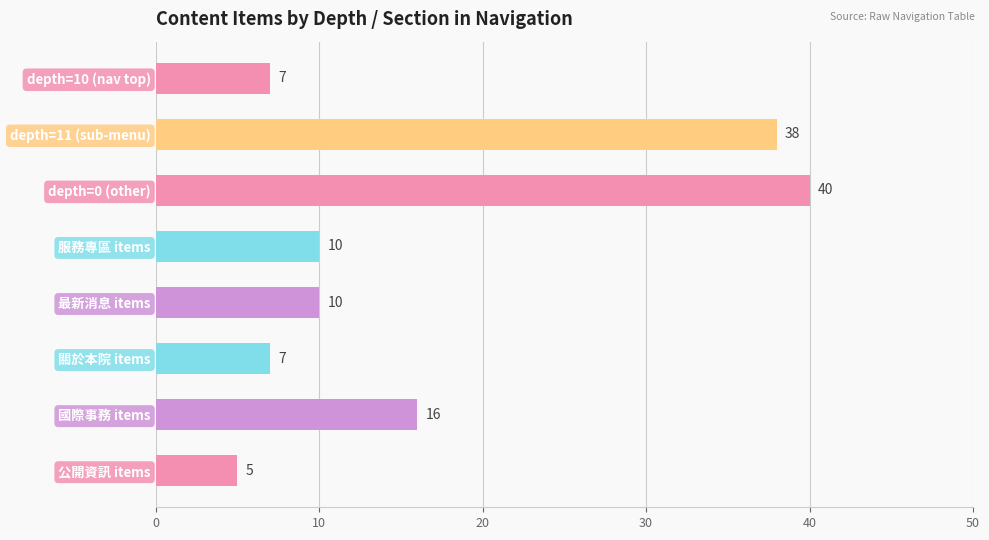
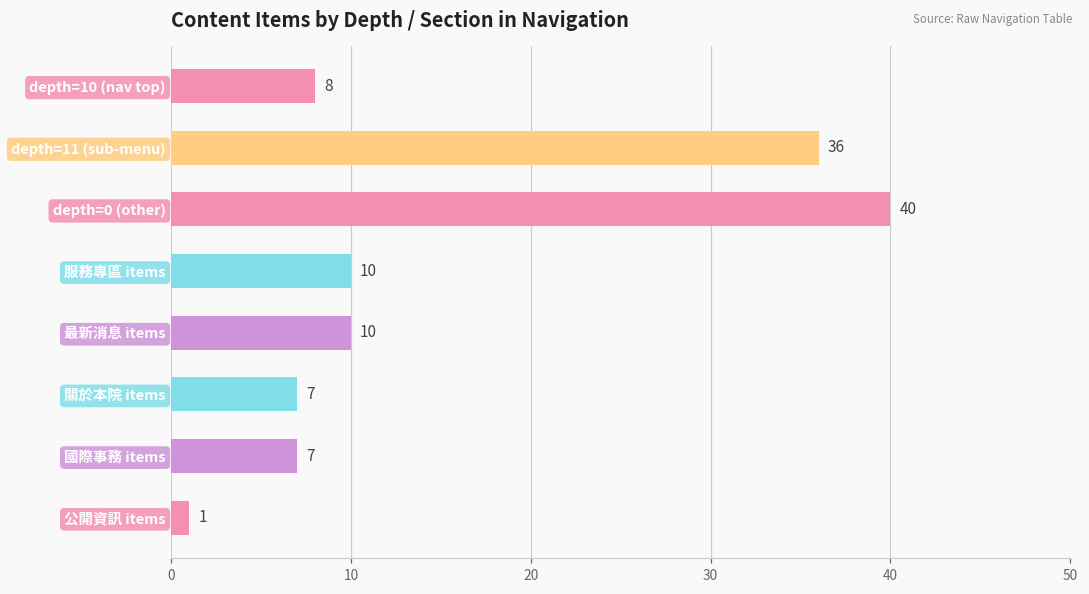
depth=10 (nav top): 7 -> 8
depth=11 (sub-menu): 38 -> 36
國際事務 items: 16 -> 7
公開資訊 items: 5 -> 1
